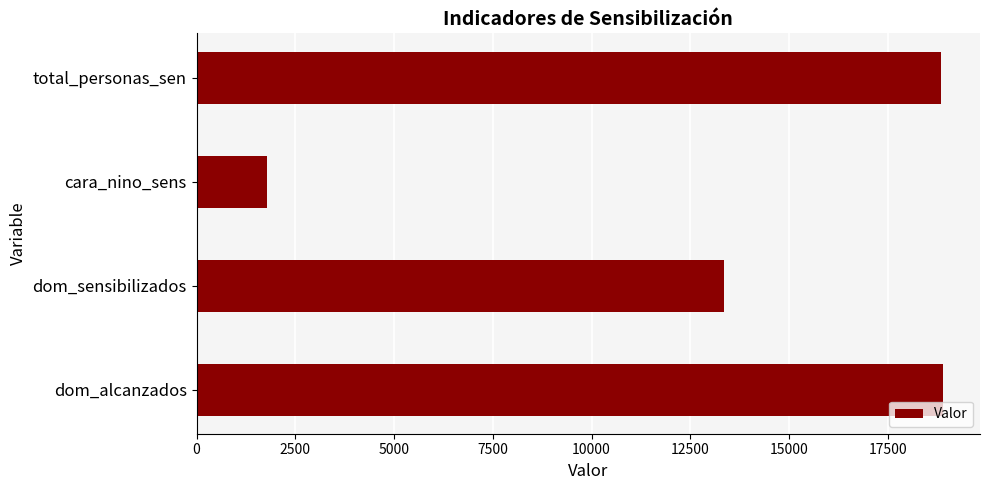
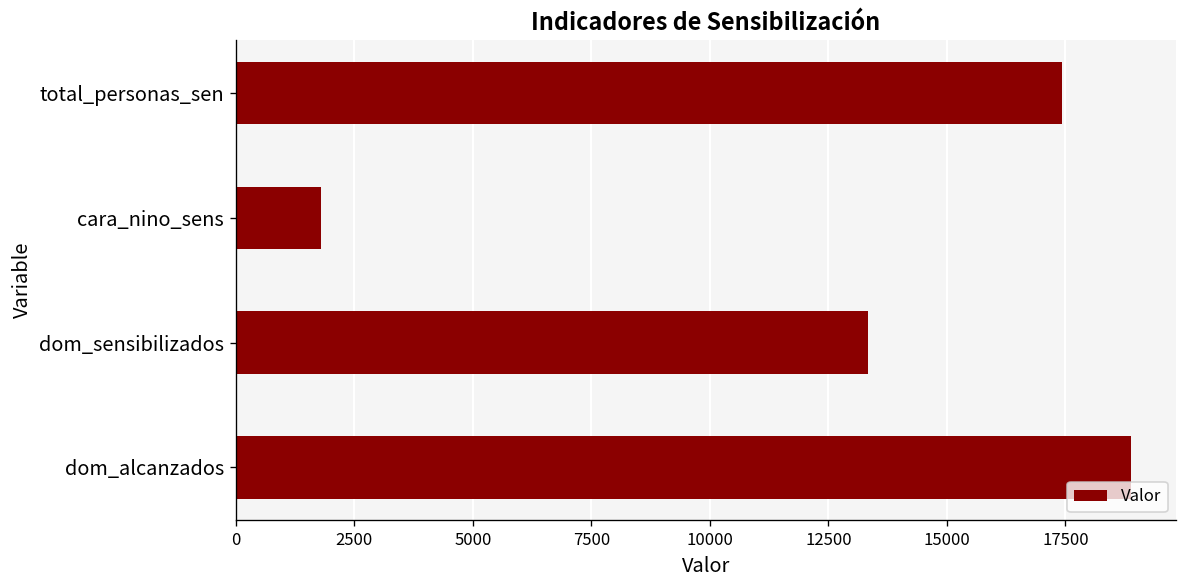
total_personas_sen: 18800 -> 17400
